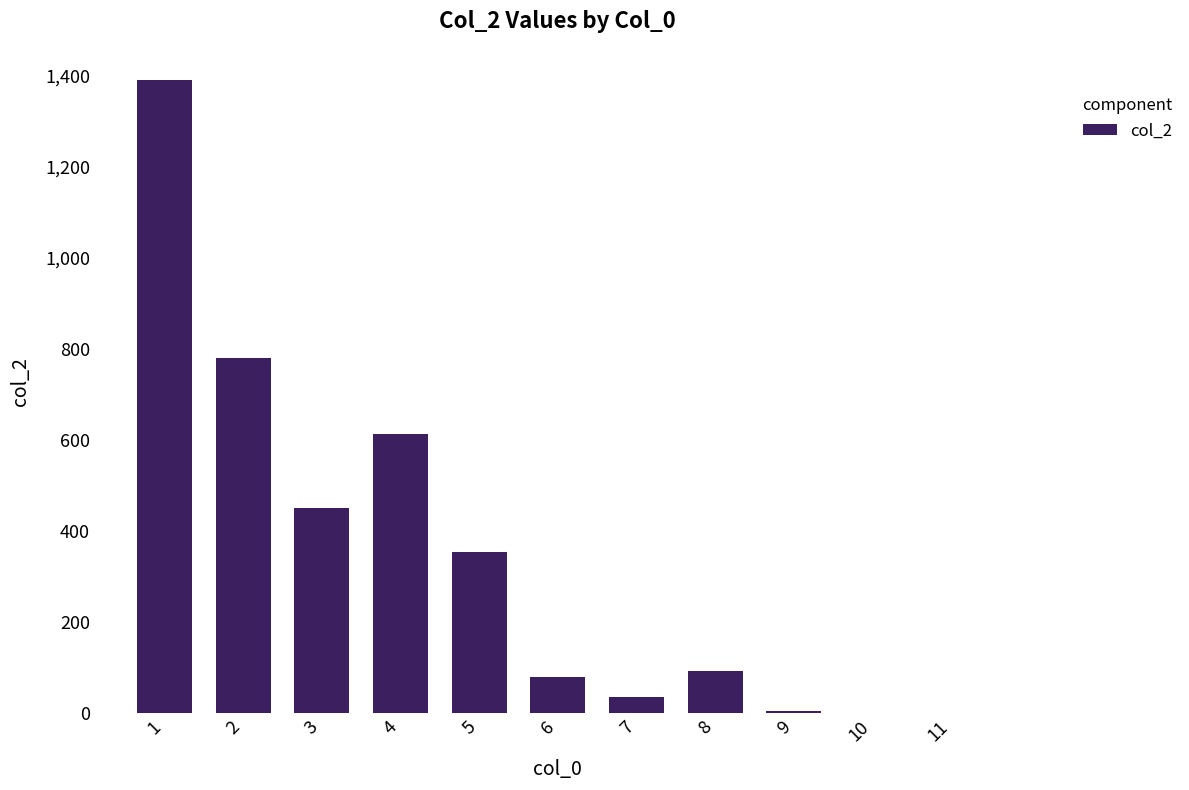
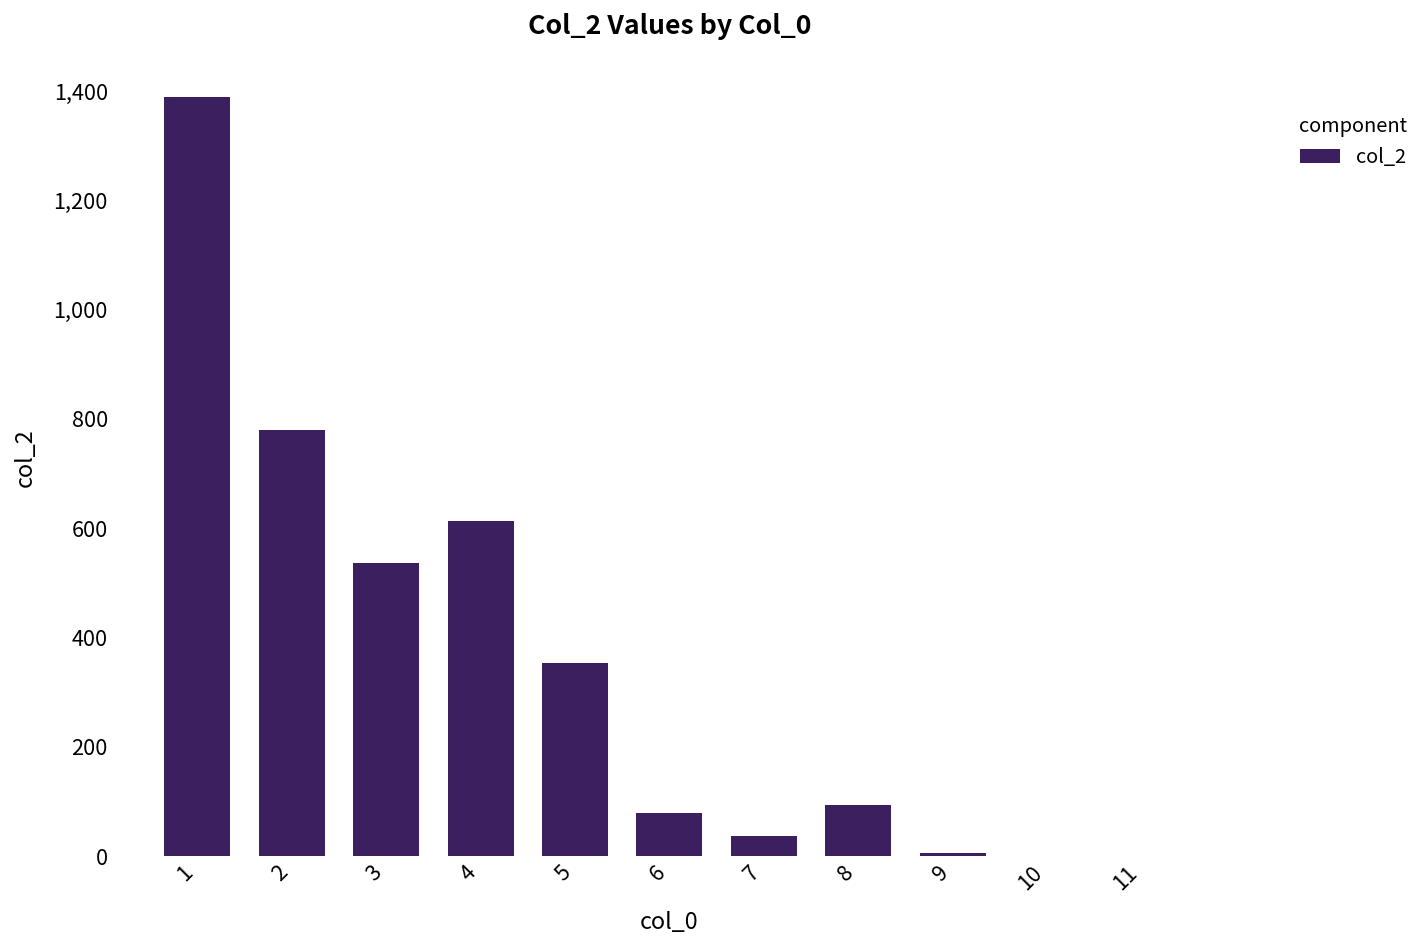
3: 450 -> 540
